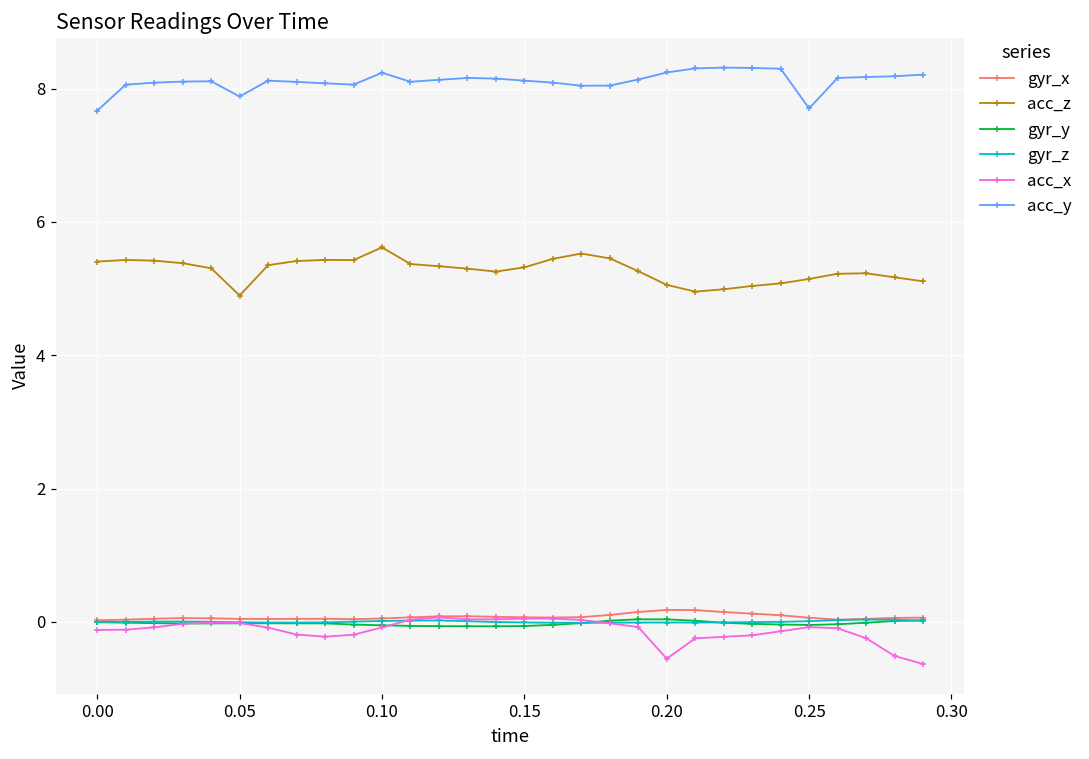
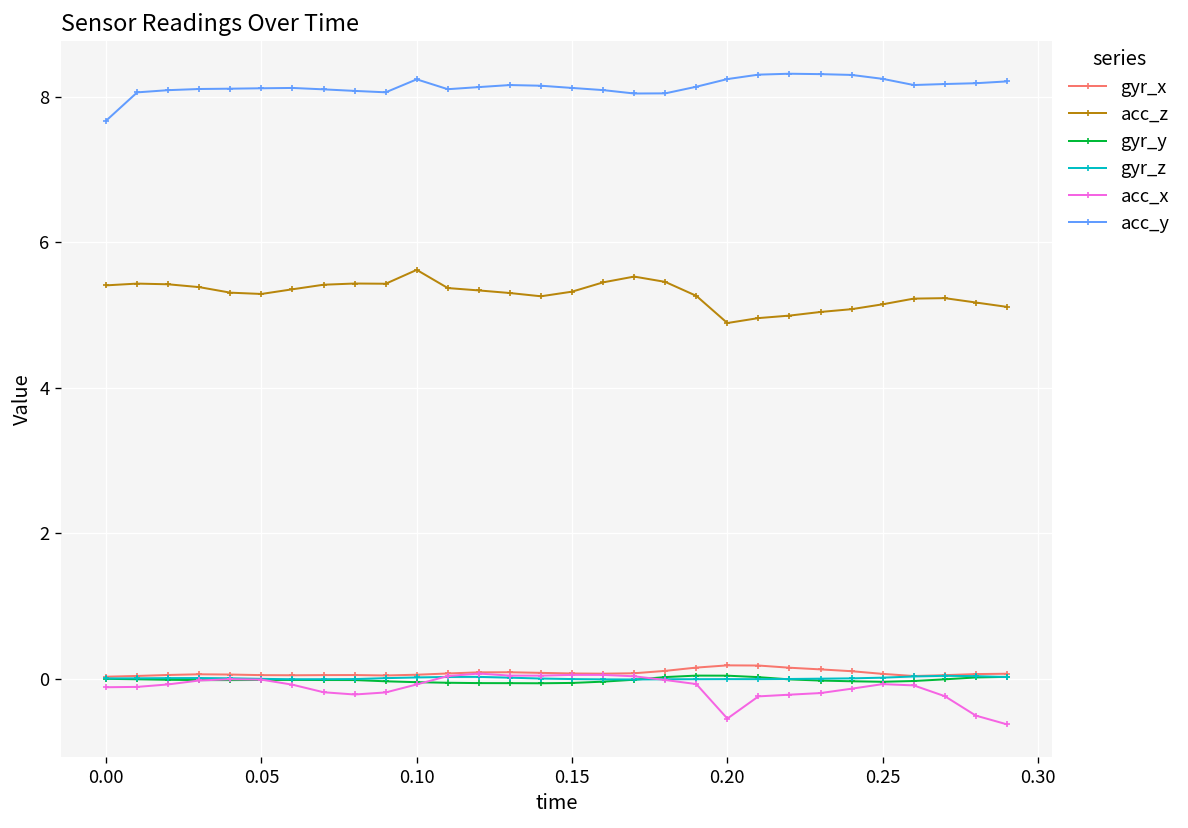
acc_z, 0.05: 4.9 -> 5.3
acc_y, 0.05: 7.9 -> 8.1
acc_z, 0.20: 5.1 -> 4.9
acc_y, 0.25: 7.7 -> 8.2
